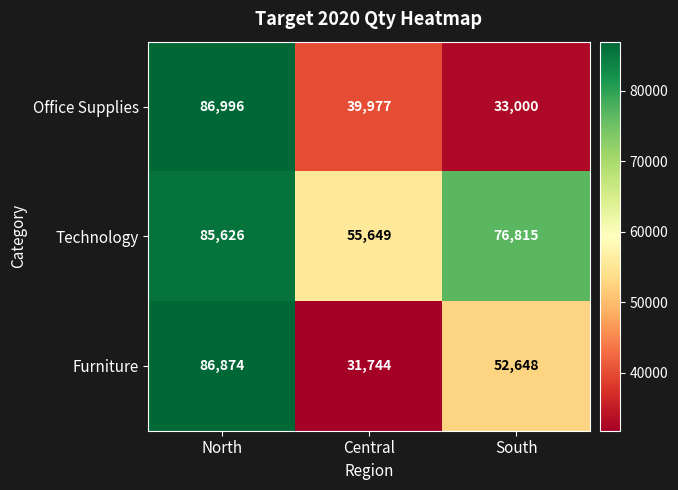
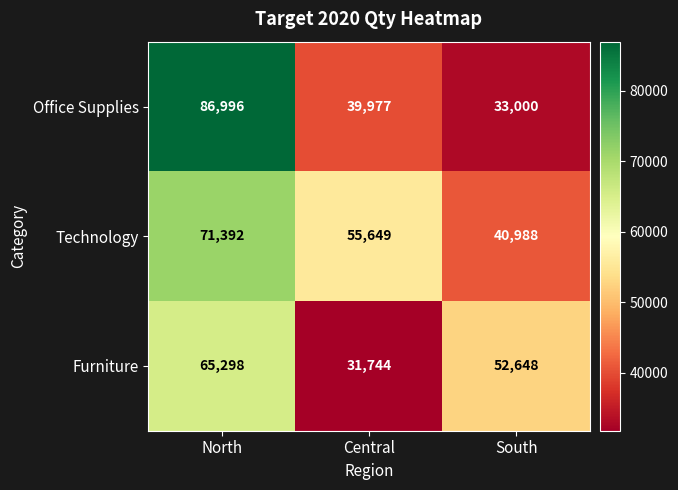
Technology, North: 85,626 -> 71,392
Technology, South: 76,815 -> 40,988
Furniture, North: 86,874 -> 65,298
